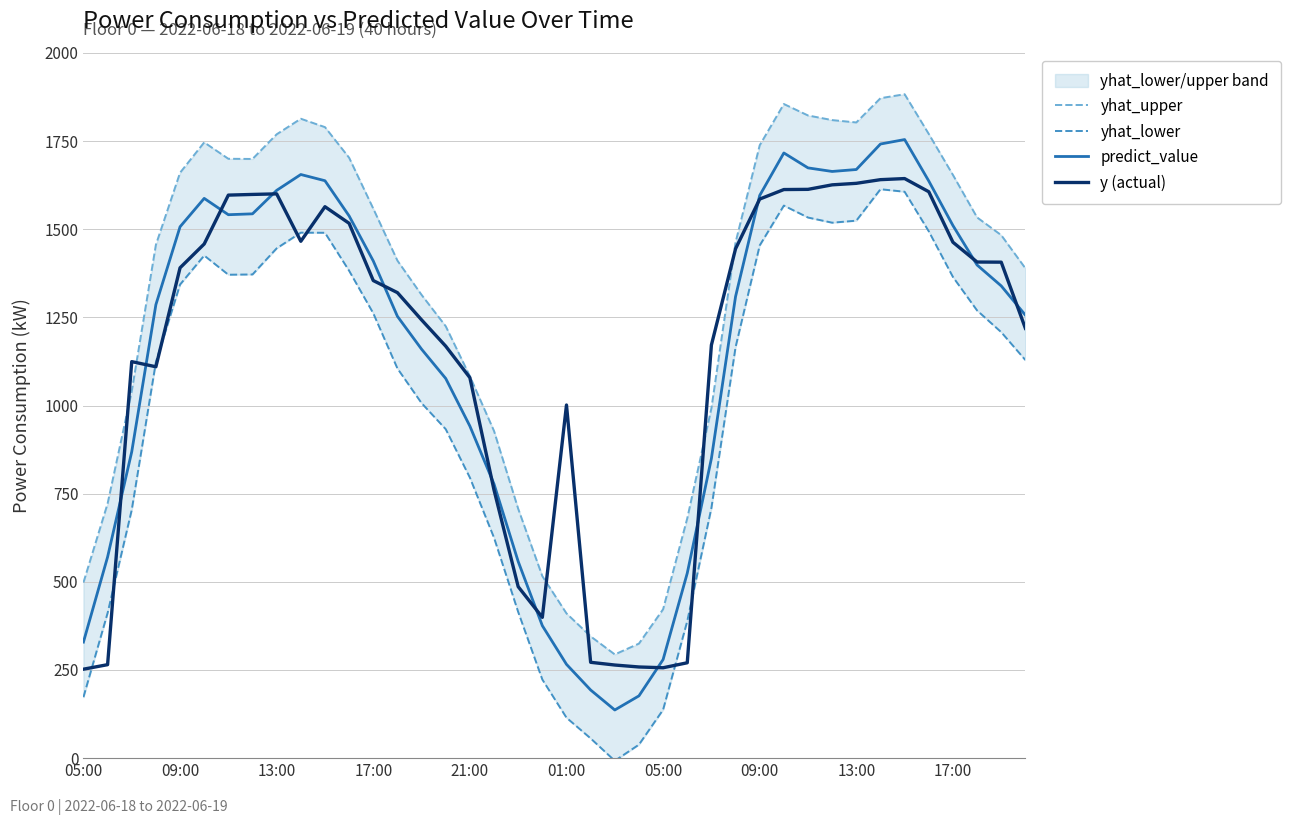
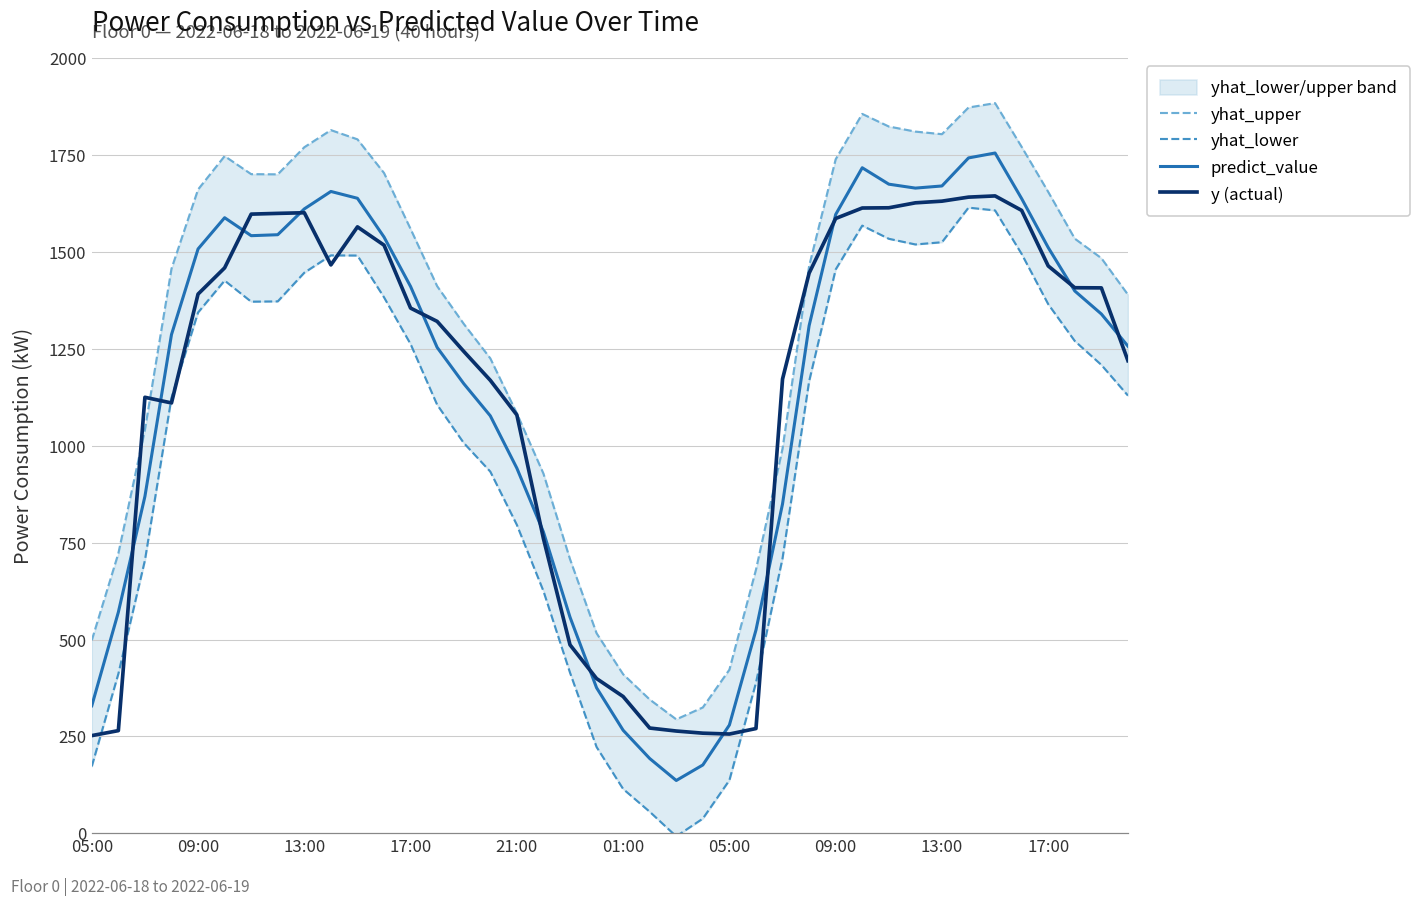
y (actual), 01:00: 1000 -> 350
